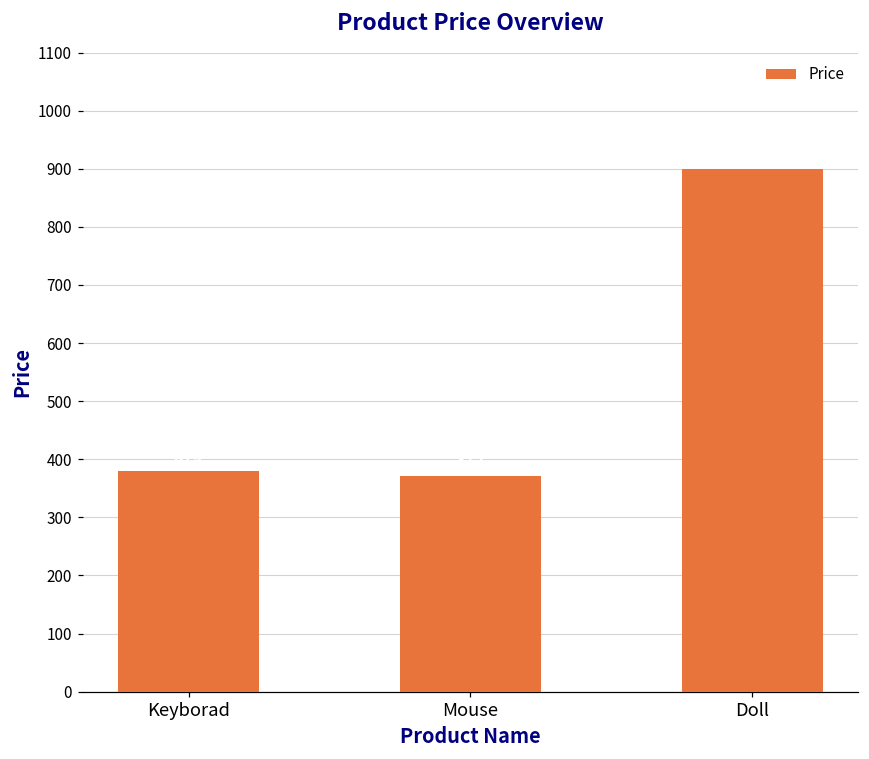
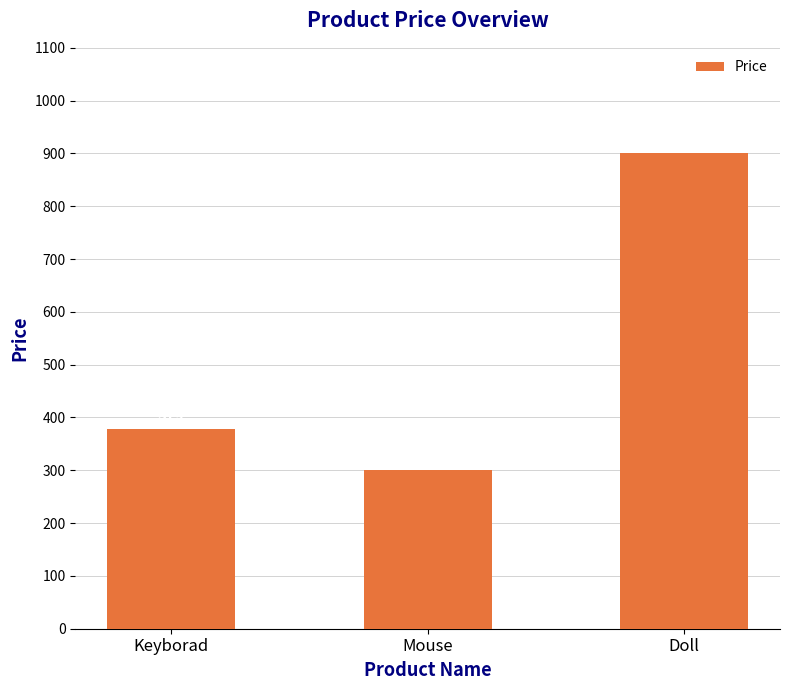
Mouse: 370 -> 300
